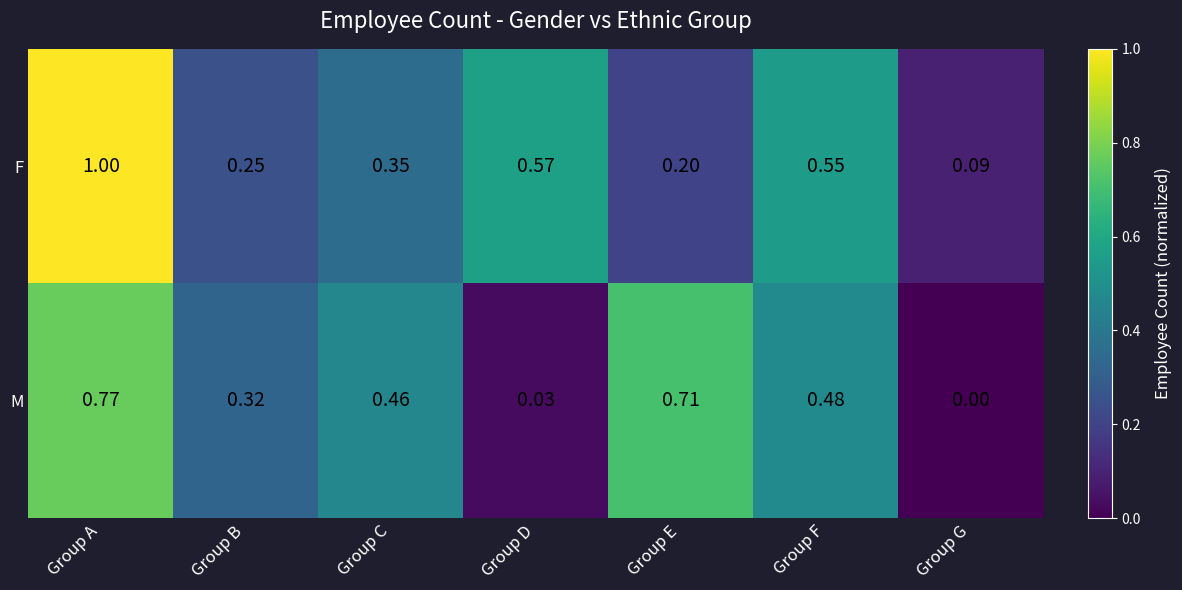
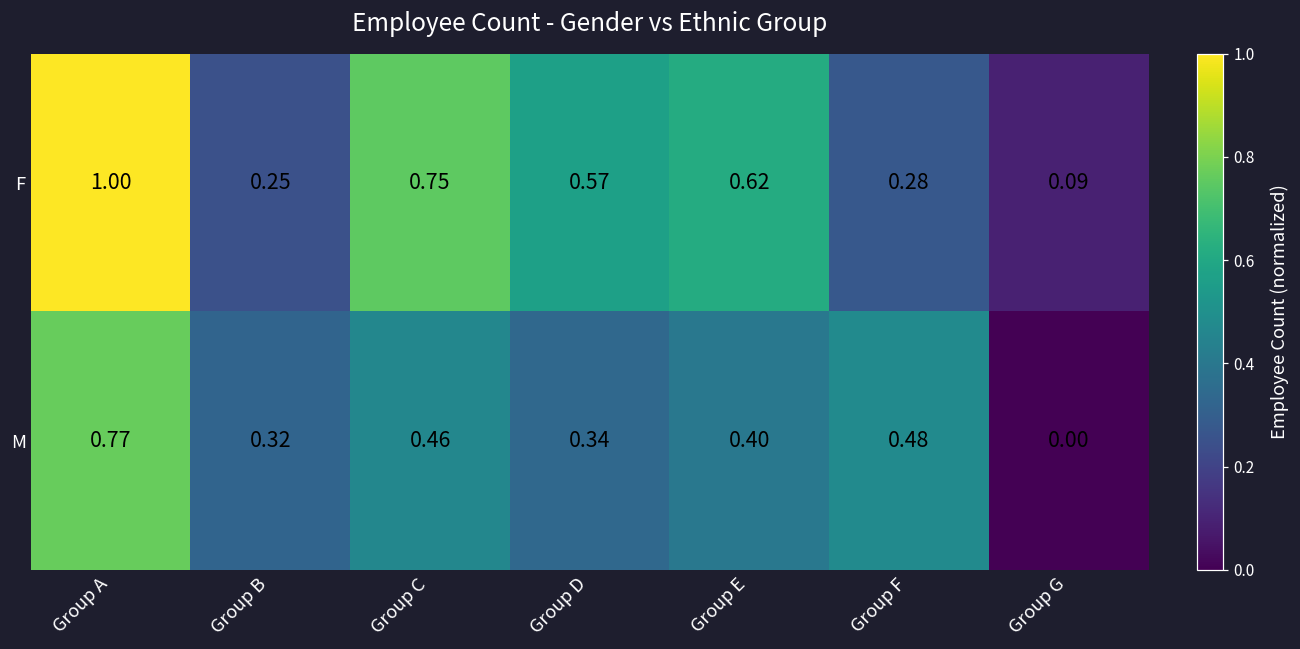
F, Group C: 0.35 -> 0.75
F, Group E: 0.20 -> 0.62
F, Group F: 0.55 -> 0.28
M, Group D: 0.03 -> 0.34
M, Group E: 0.71 -> 0.40
